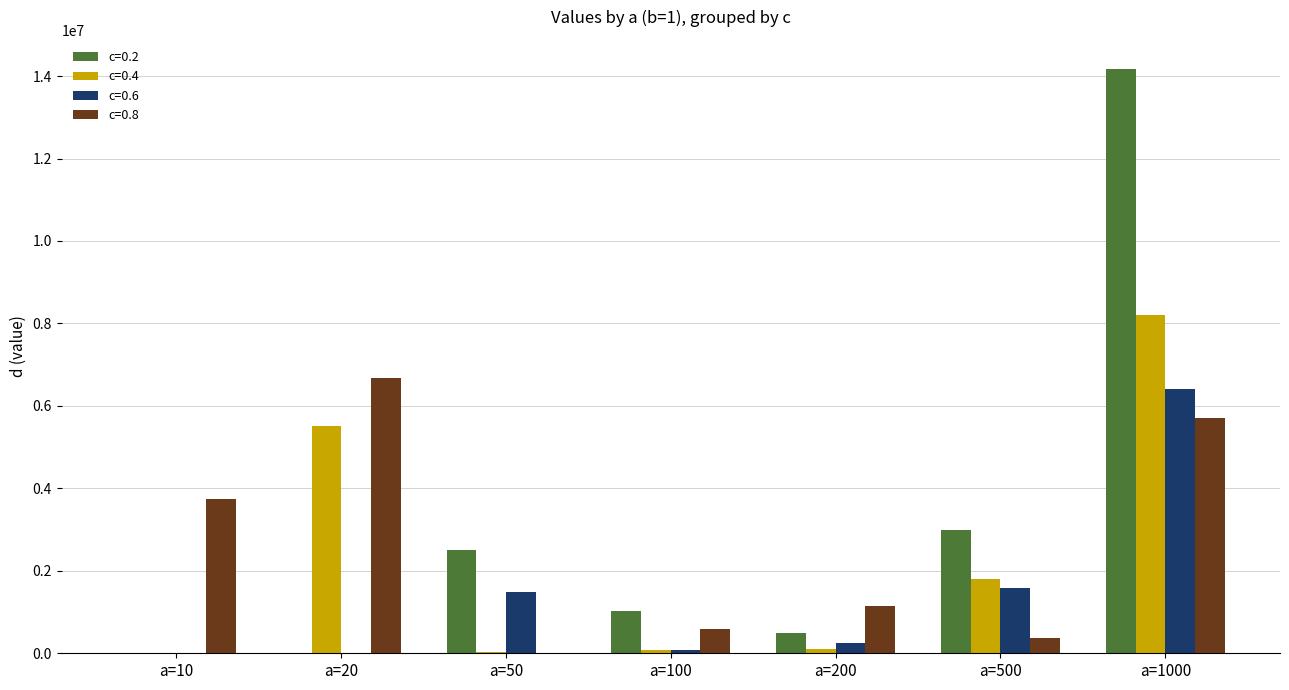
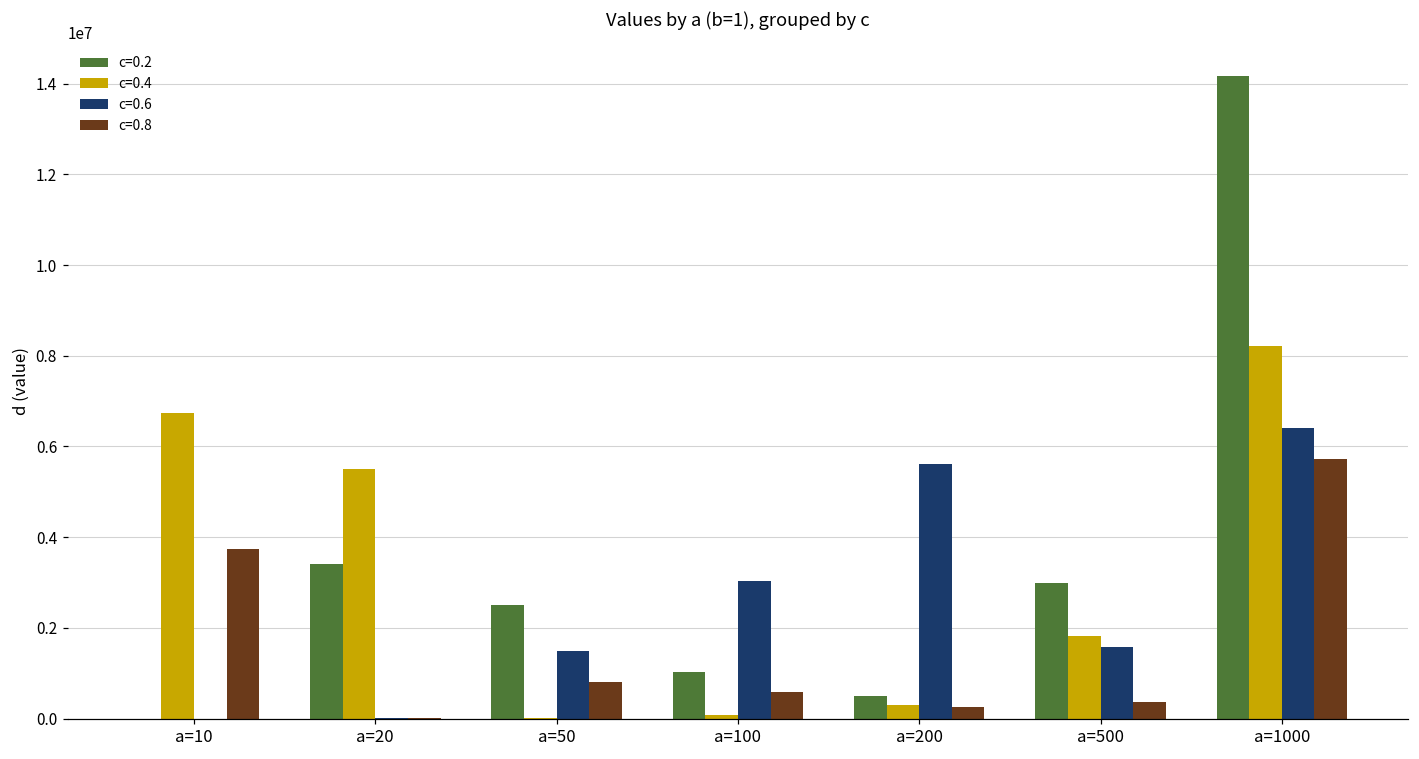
c=0.4, a=10: 0 -> 6700000
c=0.2, a=20: 0 -> 3400000
c=0.8, a=20: 6700000 -> 0
c=0.8, a=50: 0 -> 800000
c=0.6, a=100: 100000 -> 3000000
c=0.4, a=200: 100000 -> 300000
c=0.6, a=200: 300000 -> 5600000
c=0.8, a=200: 1100000 -> 300000
